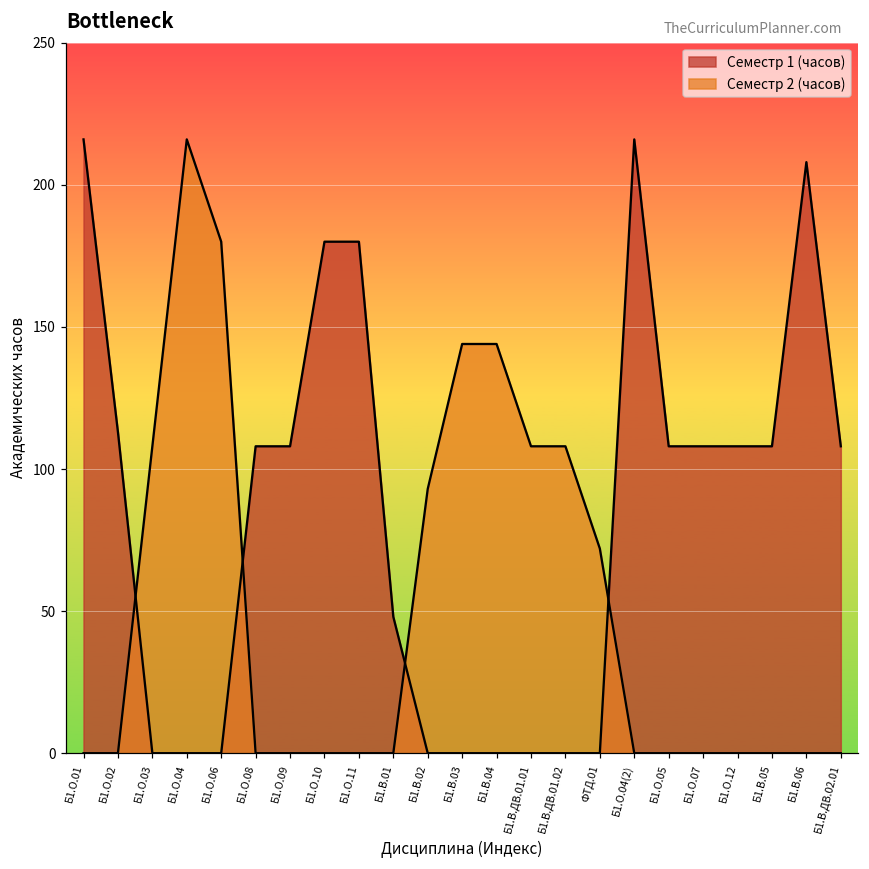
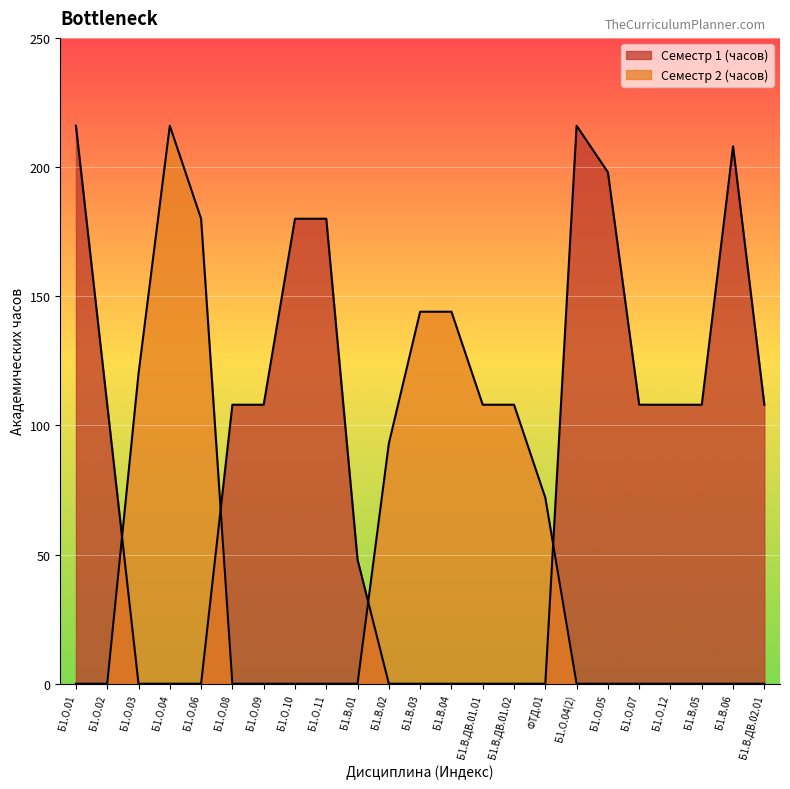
Семестр 1 (часов), Б1.О.02: 113 -> 108
Семестр 2 (часов), Б1.О.03: 108 -> 120
Семестр 1 (часов), Б1.О.05: 108 -> 198
